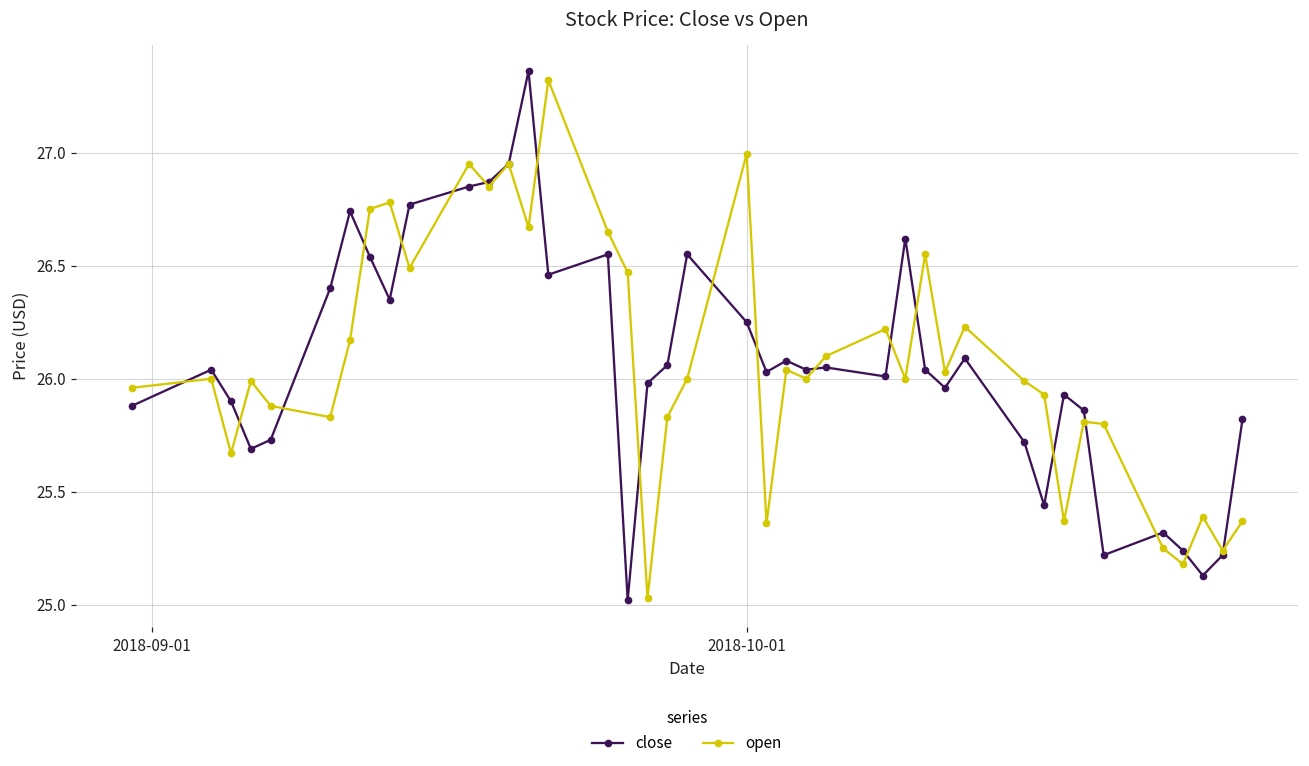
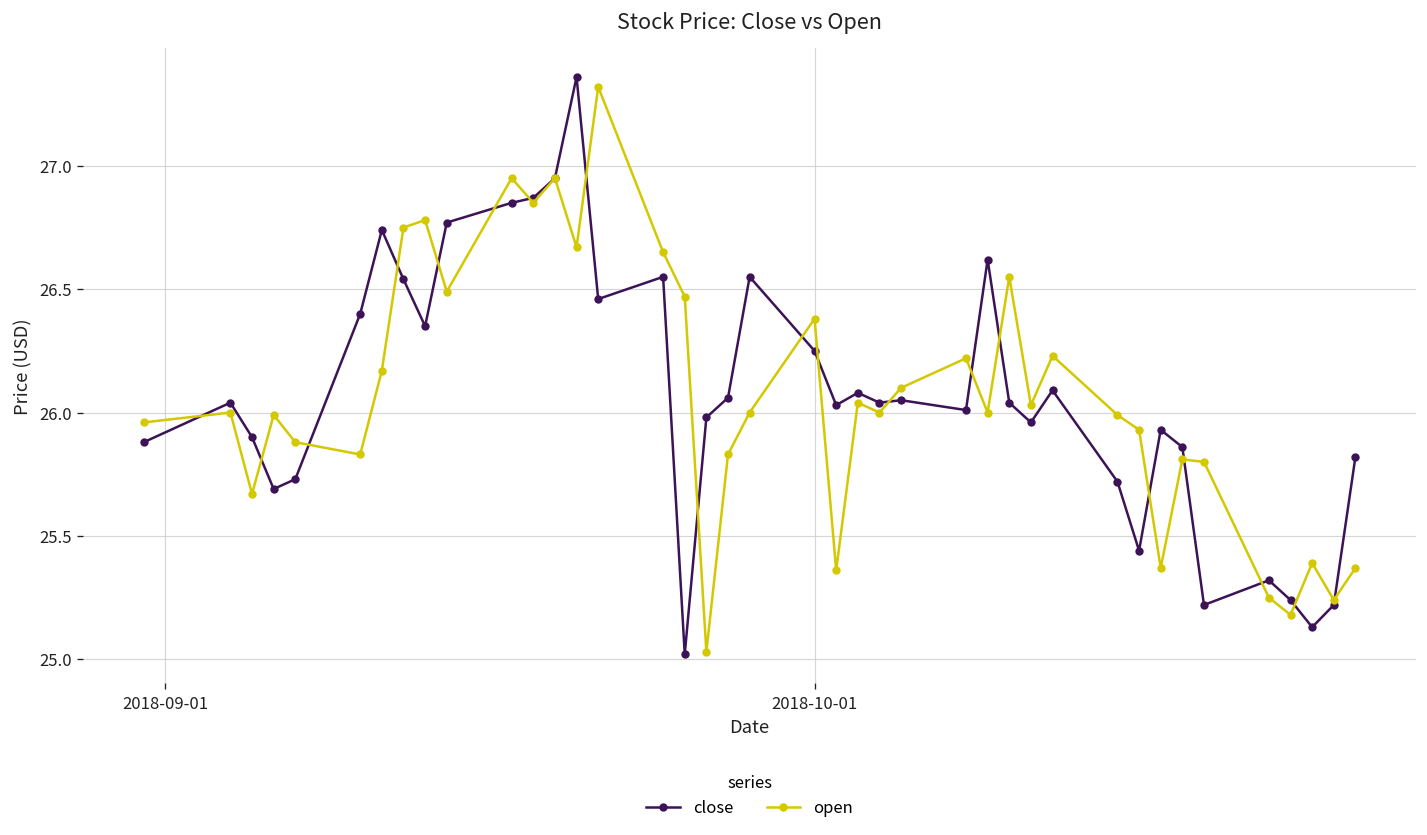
open, 2018-10-01: 26.99 -> 26.38
